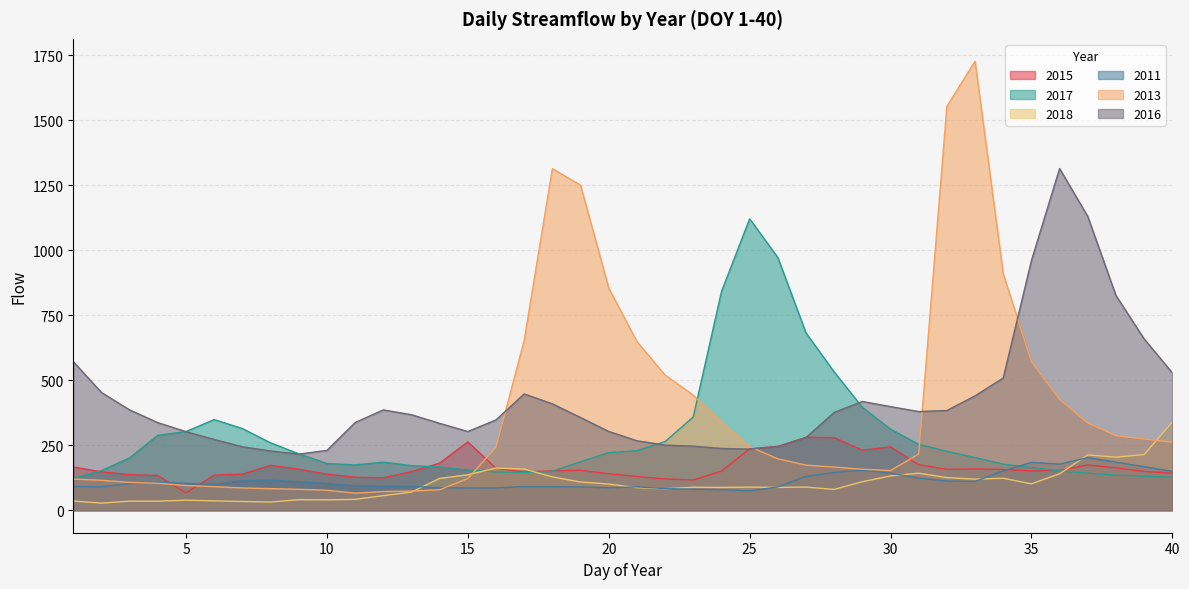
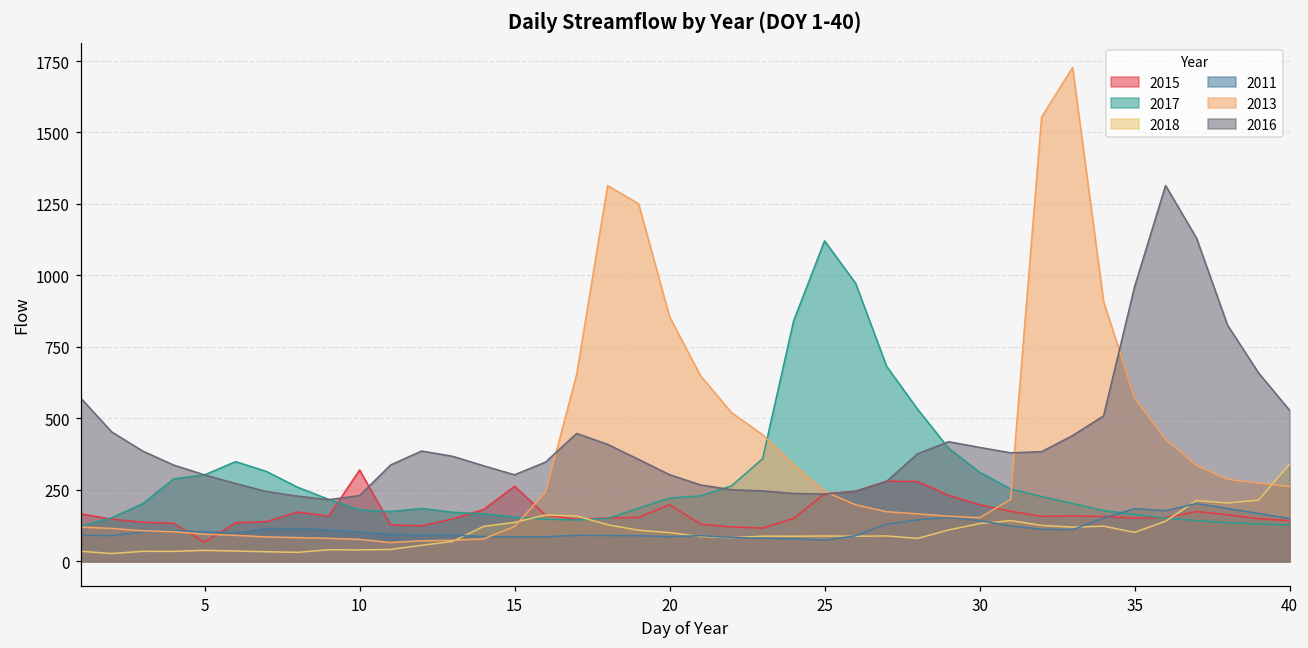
2015, 10: 140 -> 320
2015, 20: 140 -> 200
2015, 30: 240 -> 200
